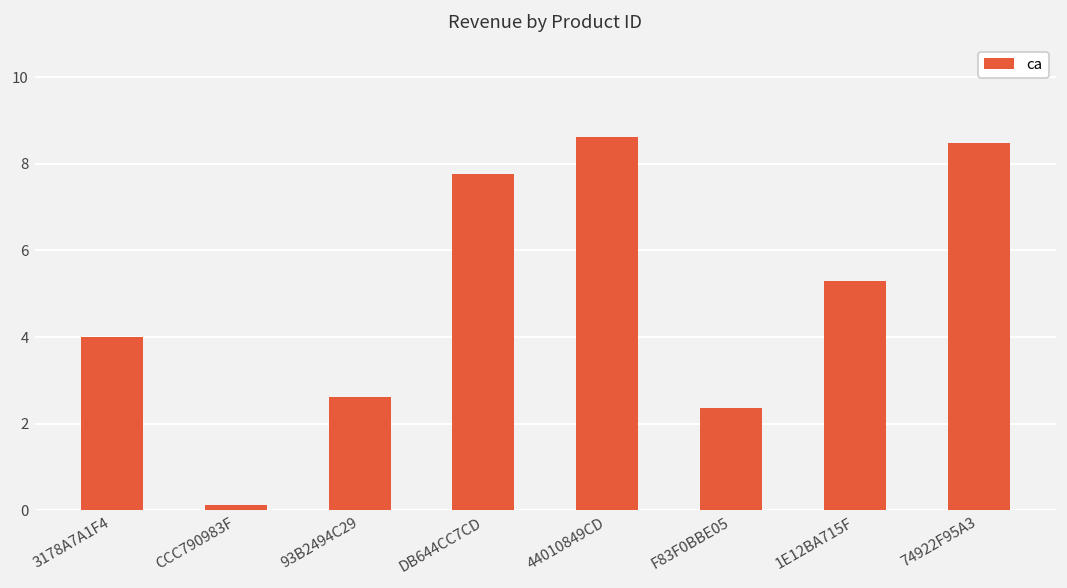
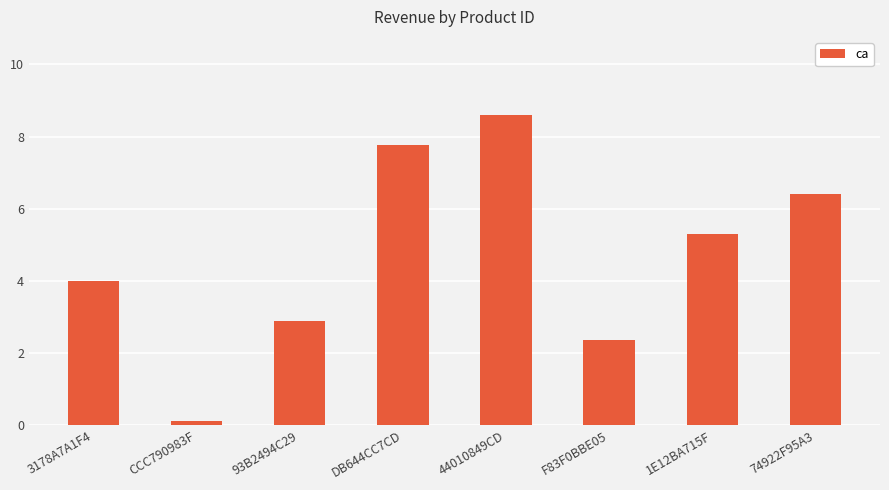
93B2494C29: 2.6 -> 2.9
74922F95A3: 8.5 -> 6.4
